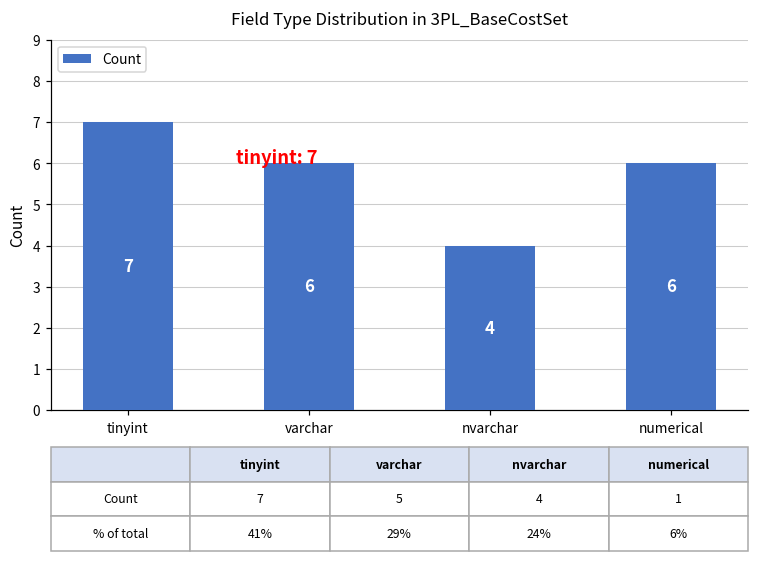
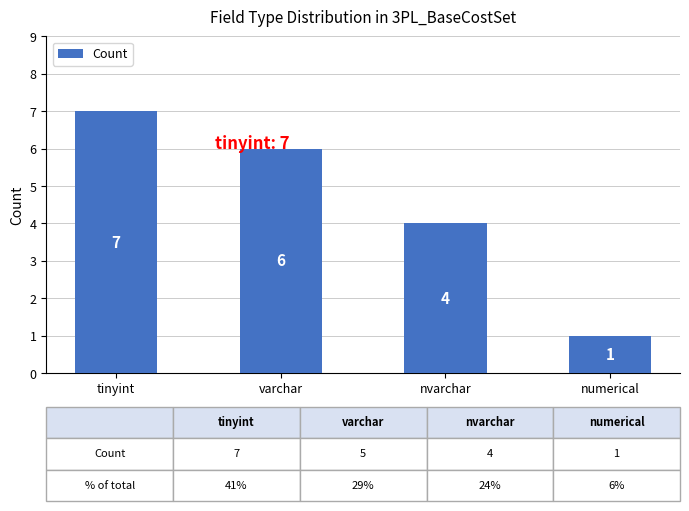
numerical: 6 -> 1
